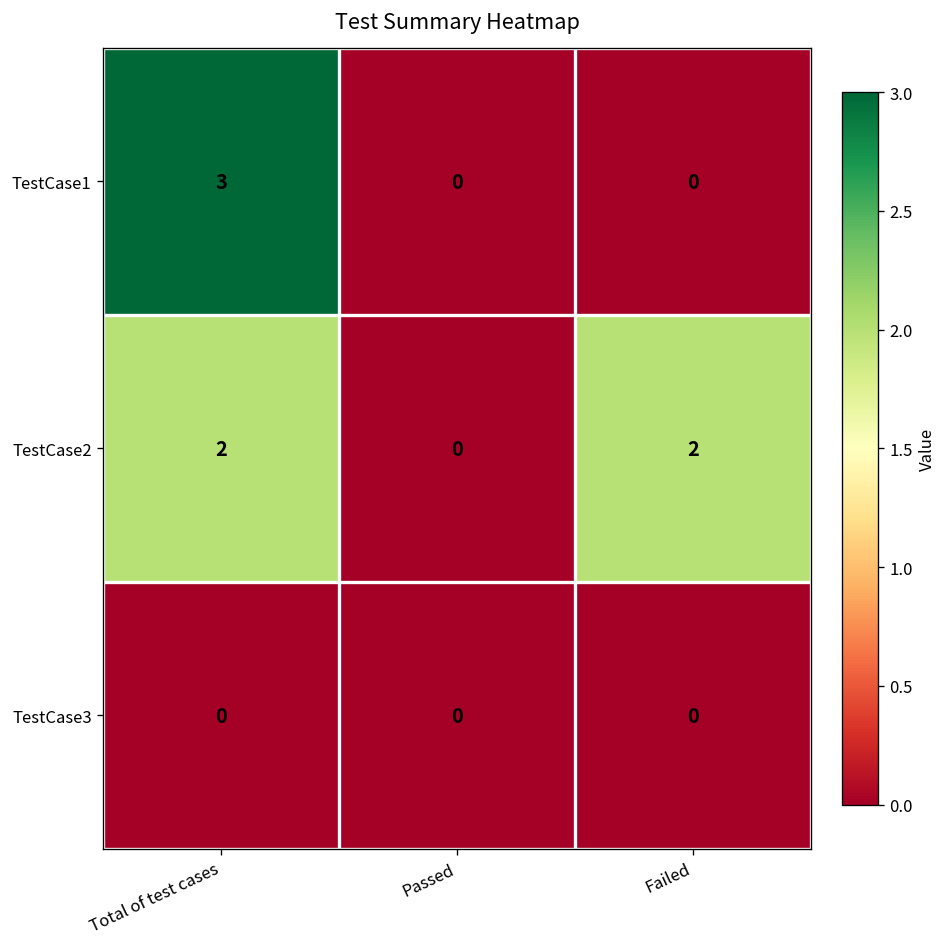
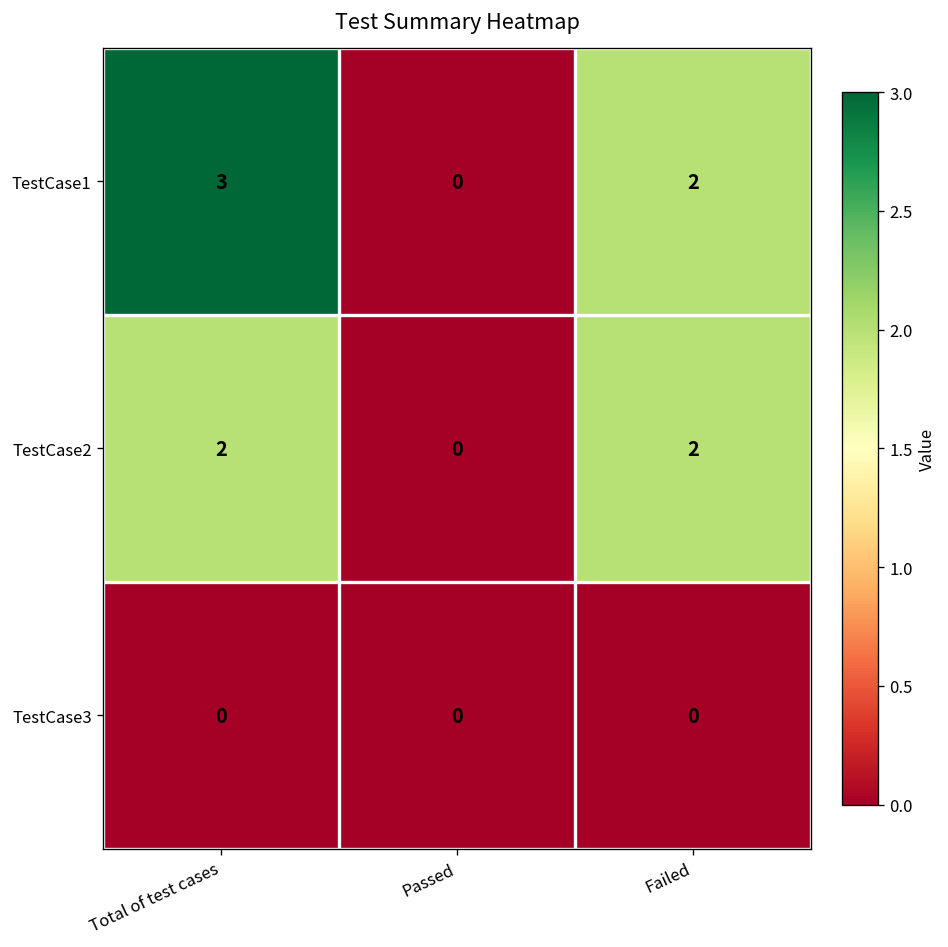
TestCase1, Failed: 0 -> 2
